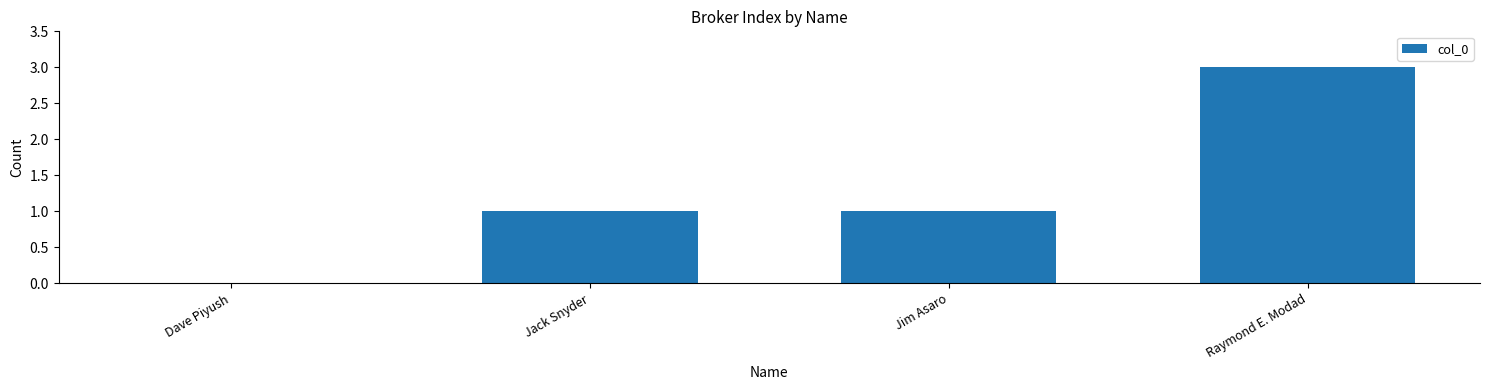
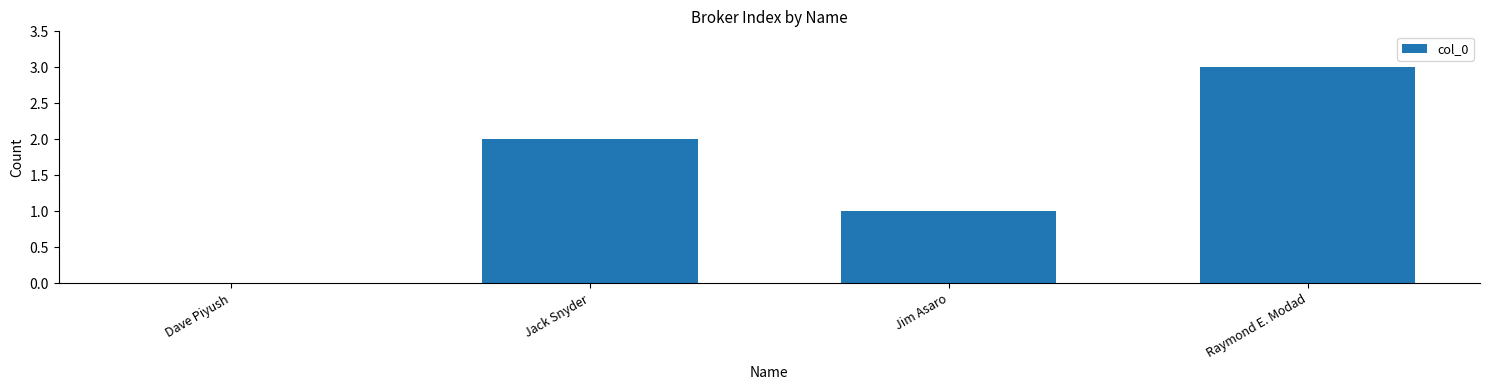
Jack Snyder: 1 -> 2
